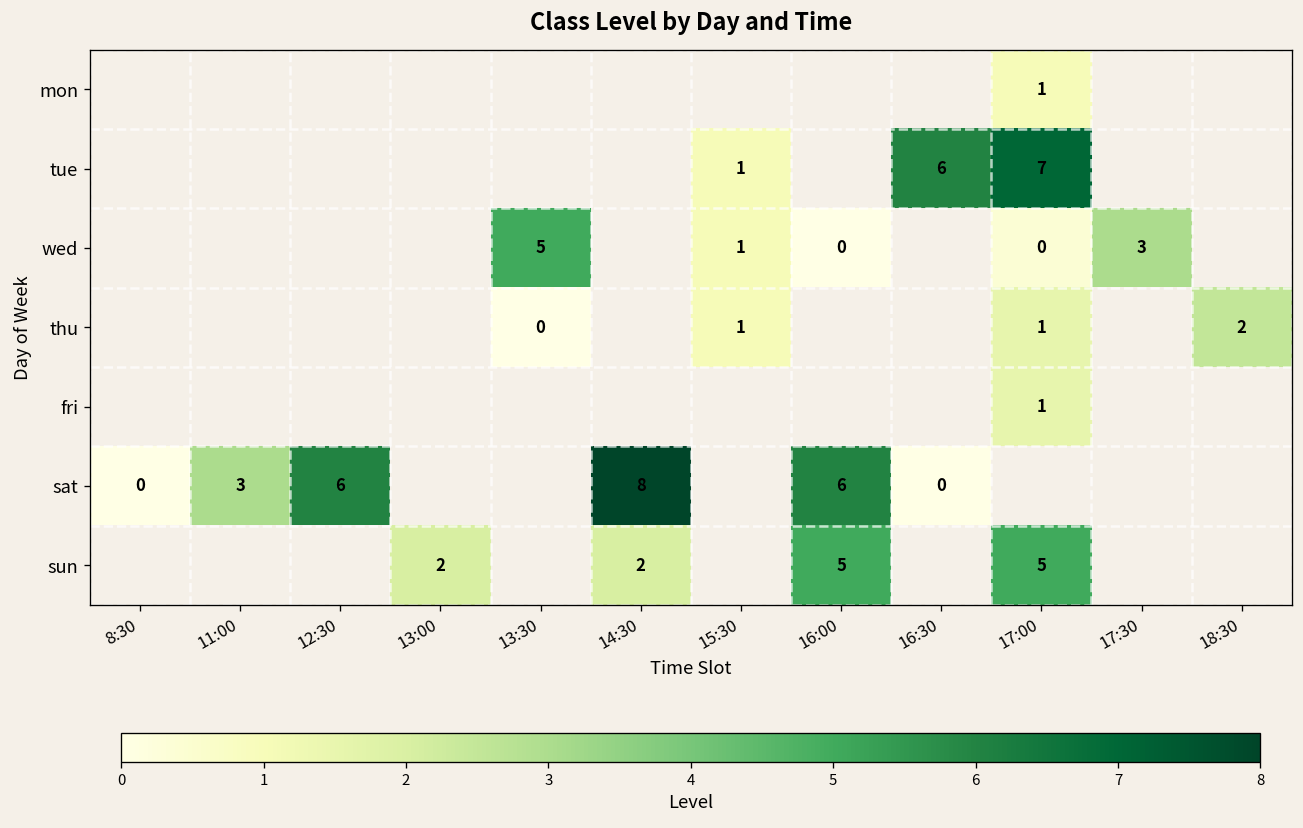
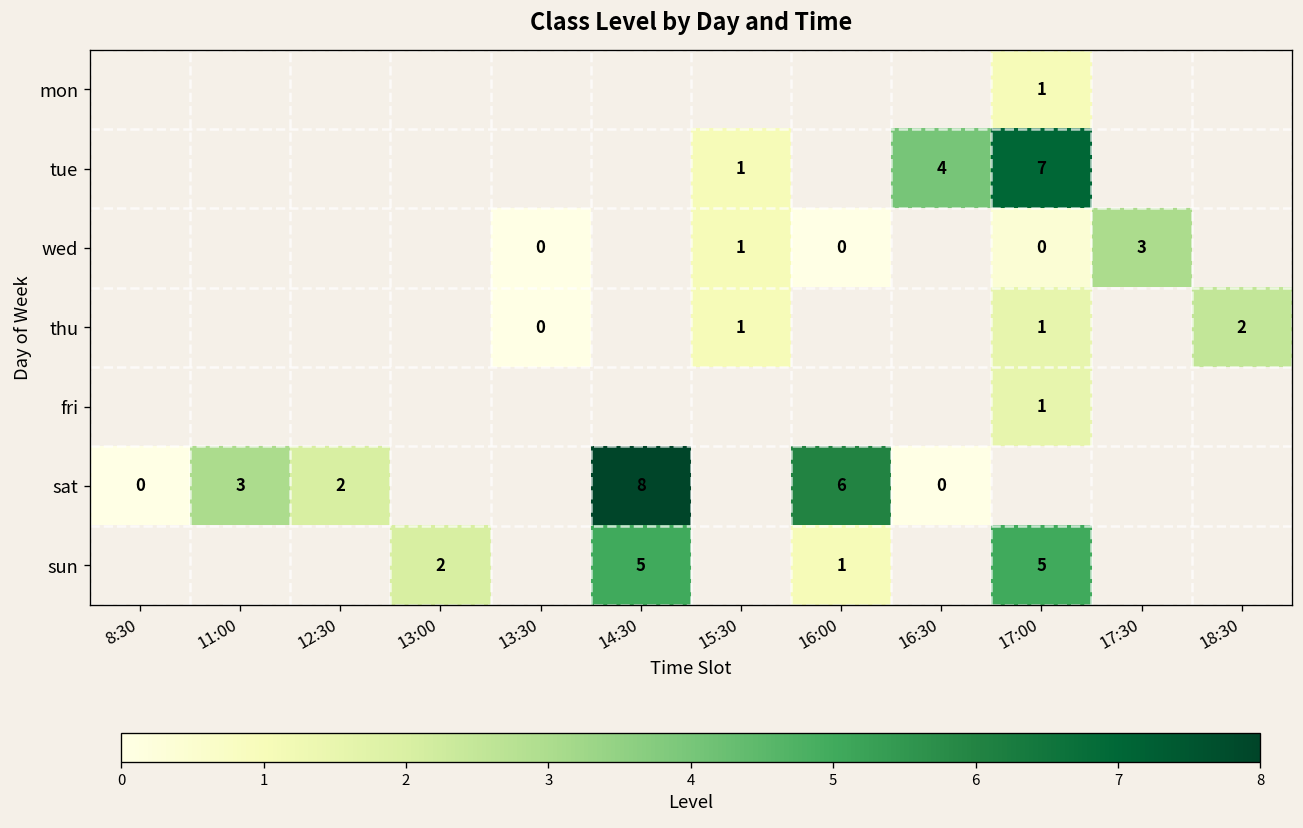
tue, 16:30: 6 -> 4
wed, 13:30: 5 -> 0
sat, 12:30: 6 -> 2
sun, 14:30: 2 -> 5
sun, 16:00: 5 -> 1
